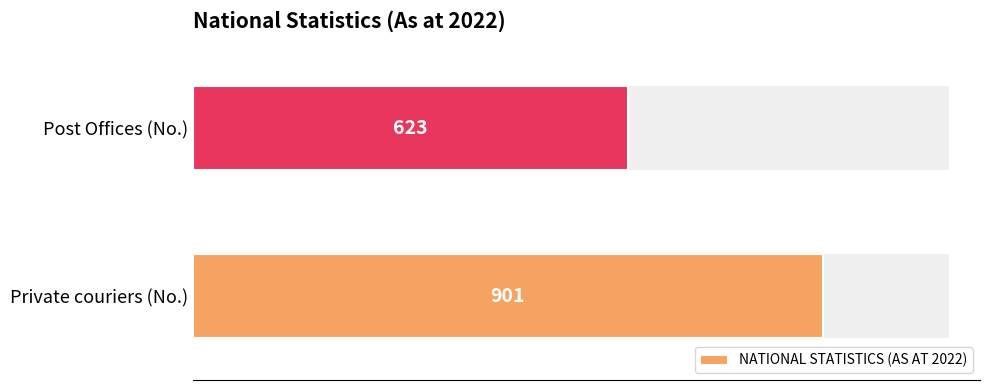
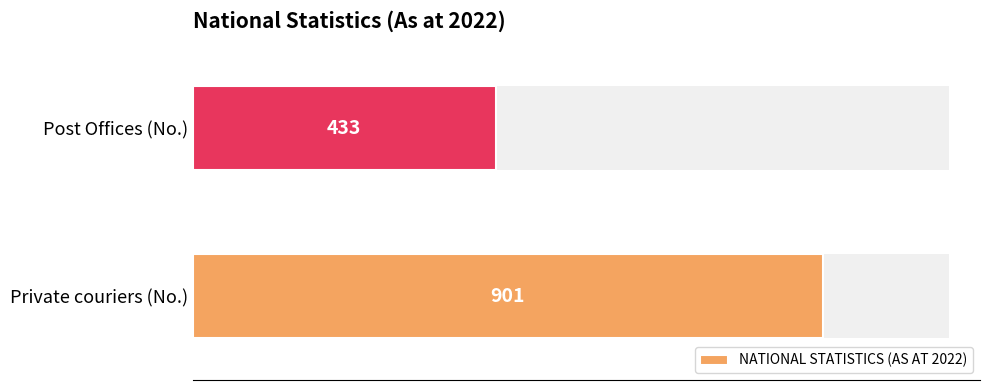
NATIONAL STATISTICS (AS AT 2022), Post Offices (No.): 623 -> 433
